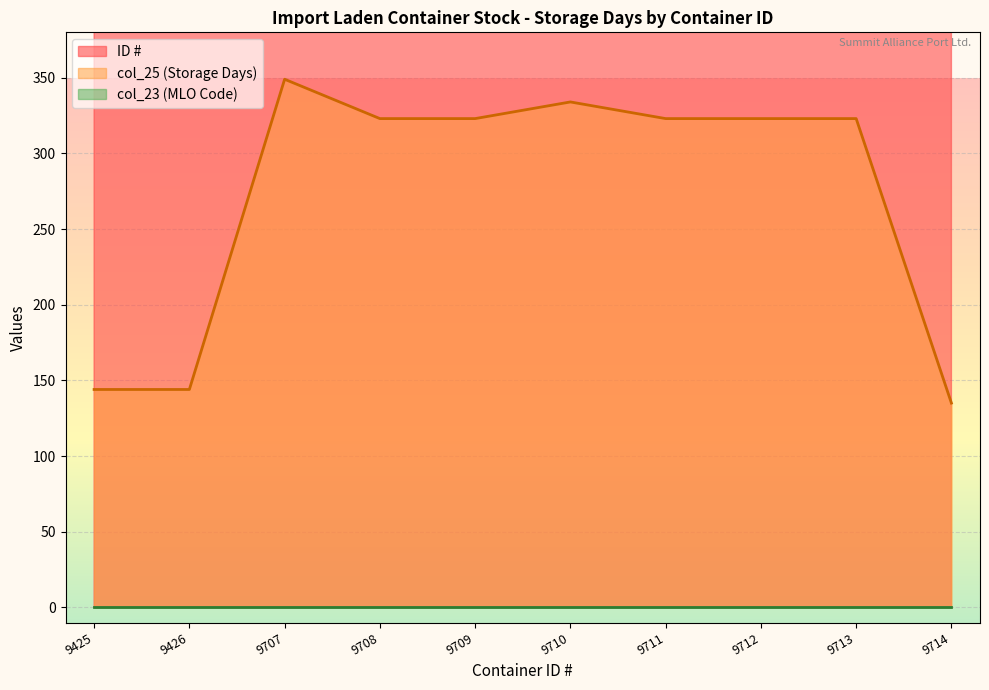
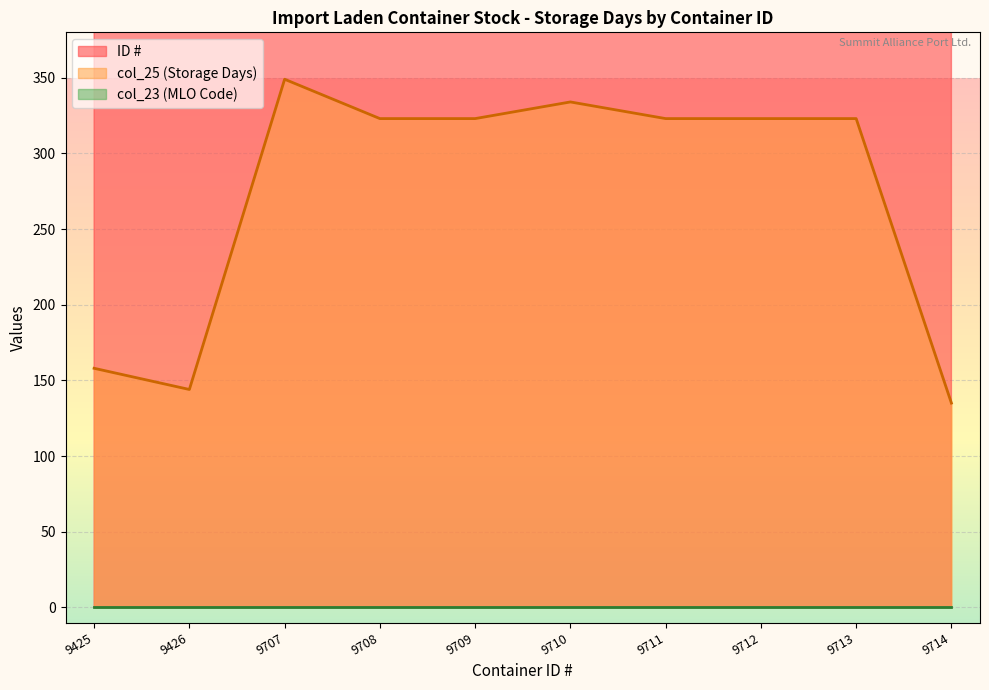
col_25 (Storage Days), 9425: 144 -> 158
